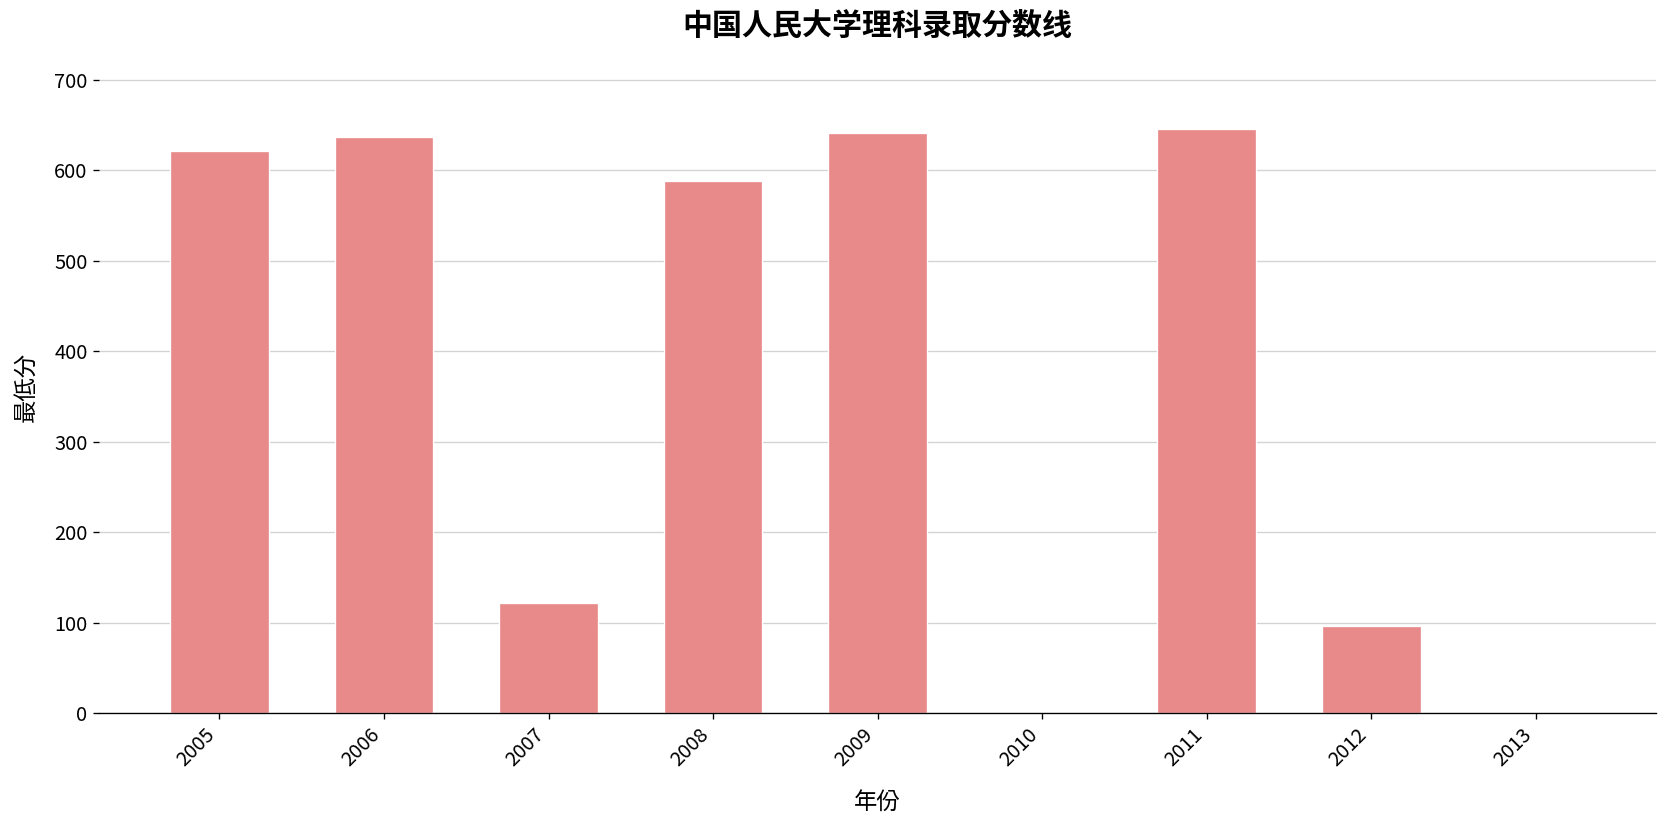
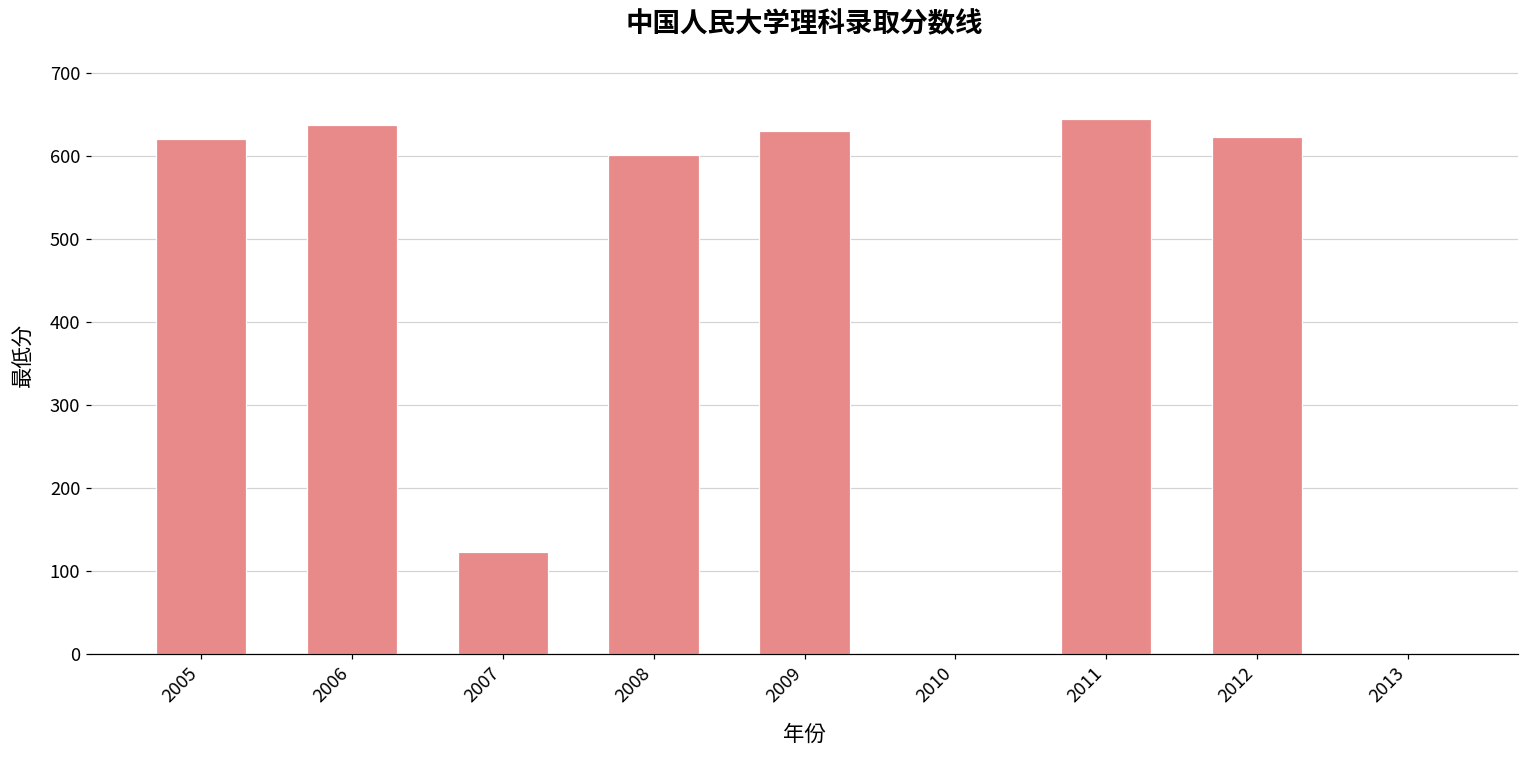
2008: 590 -> 600
2009: 640 -> 630
2012: 100 -> 620
